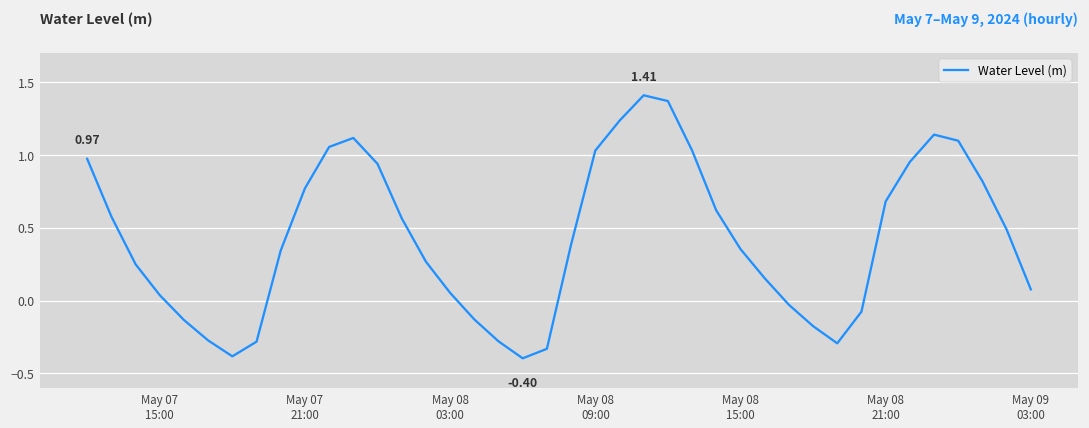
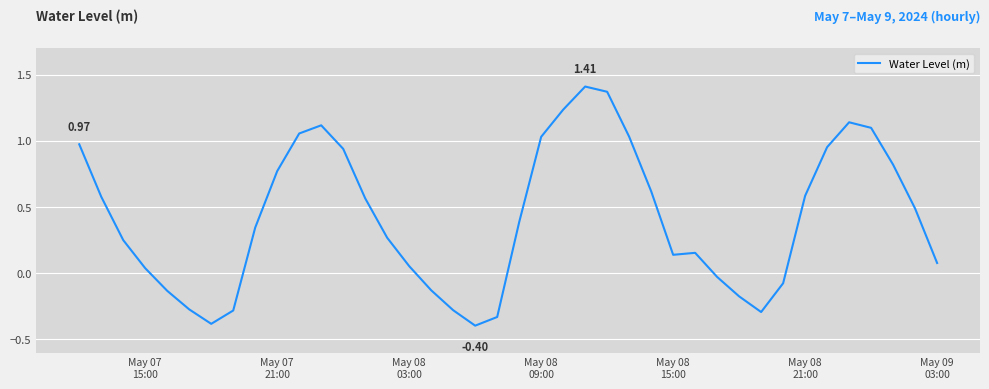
May 08 15:00: 0.35 -> 0.14
May 08 21:00: 0.68 -> 0.58
